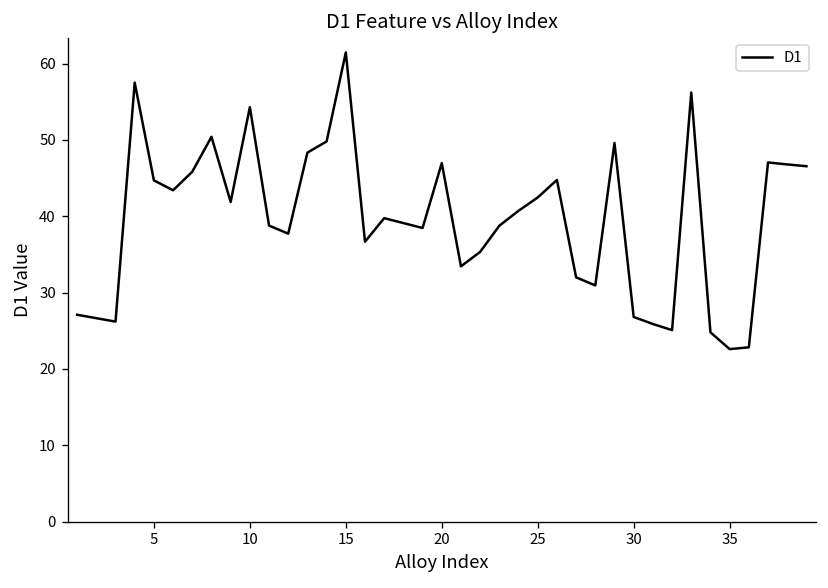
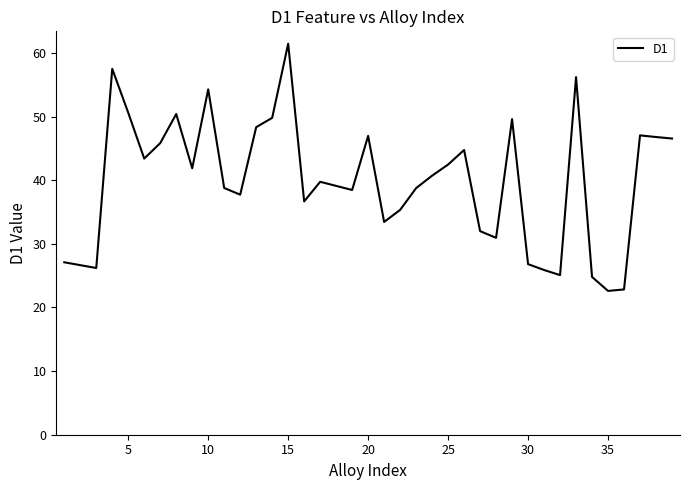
5: 45 -> 51
